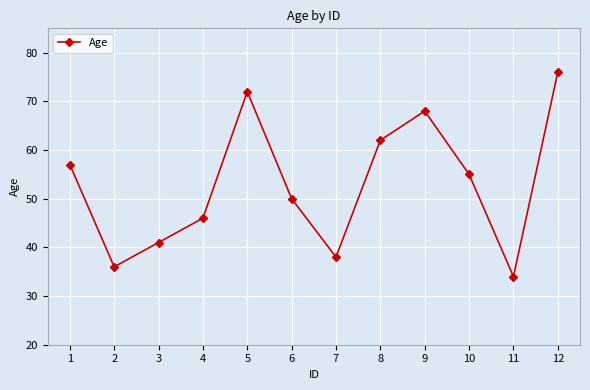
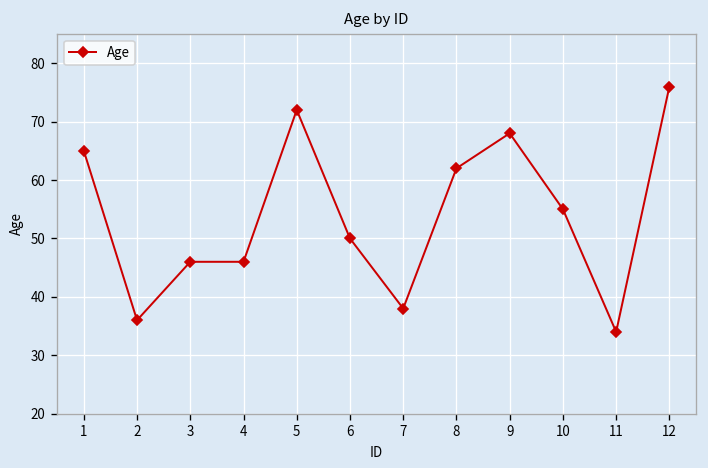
1: 57 -> 65
3: 41 -> 46
